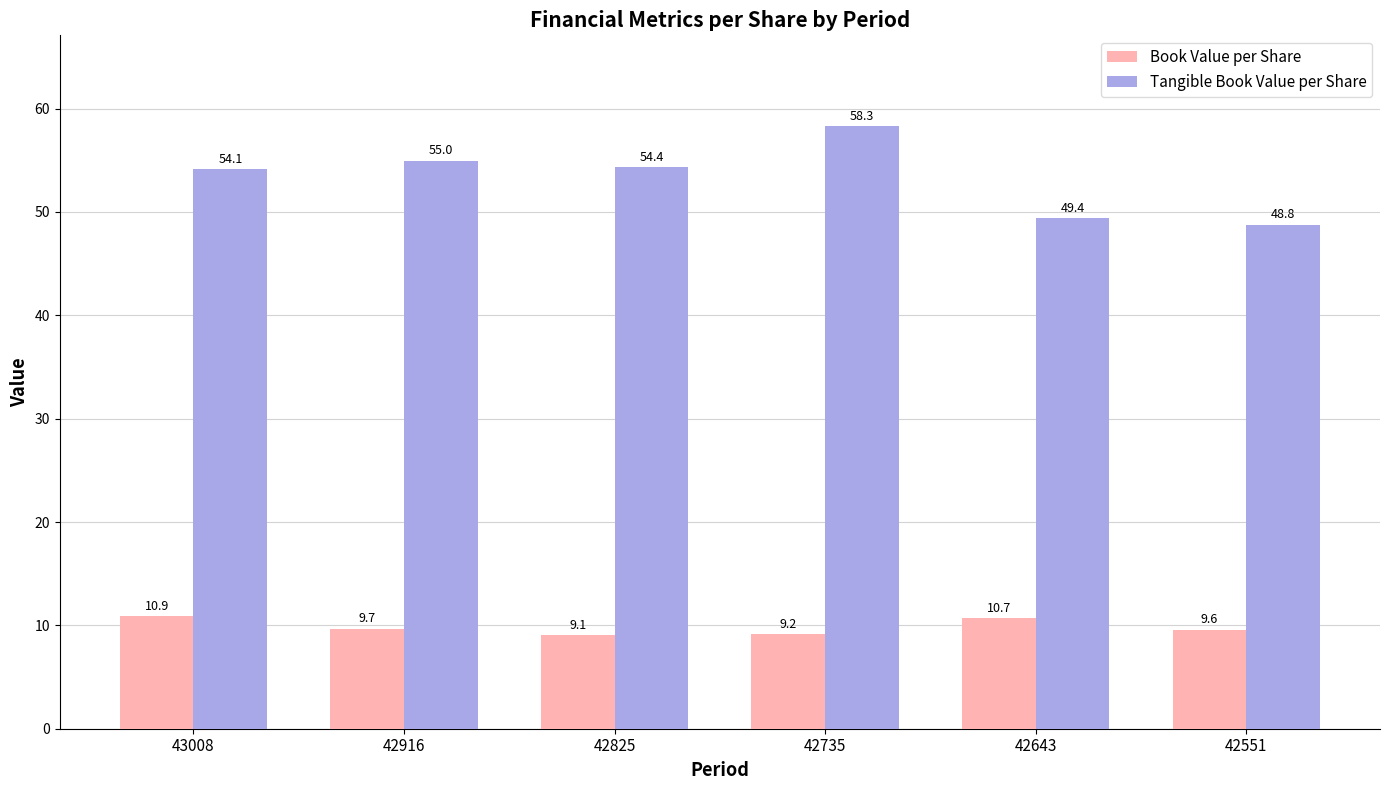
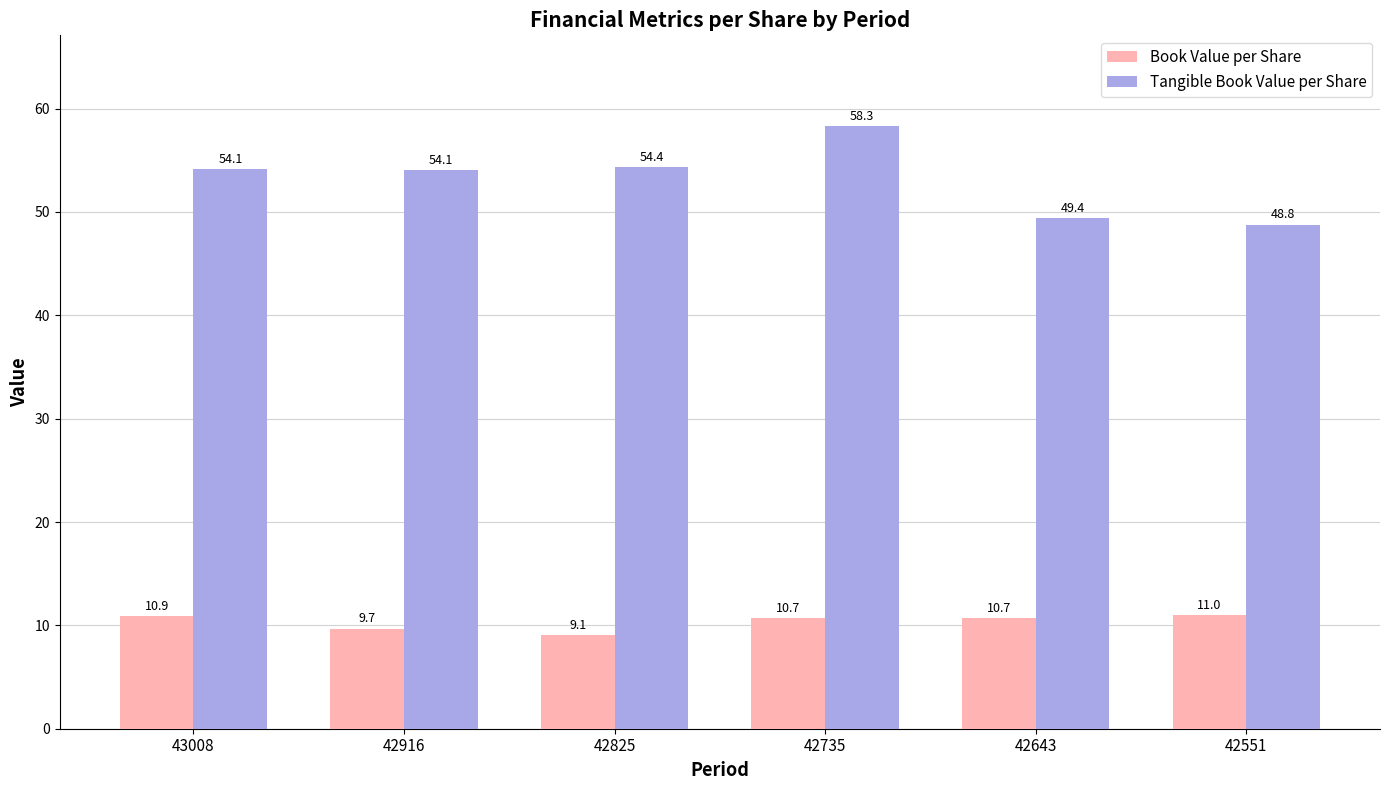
Tangible Book Value per Share, 42916: 55.0 -> 54.1
Book Value per Share, 42735: 9.2 -> 10.7
Book Value per Share, 42551: 9.6 -> 11.0
